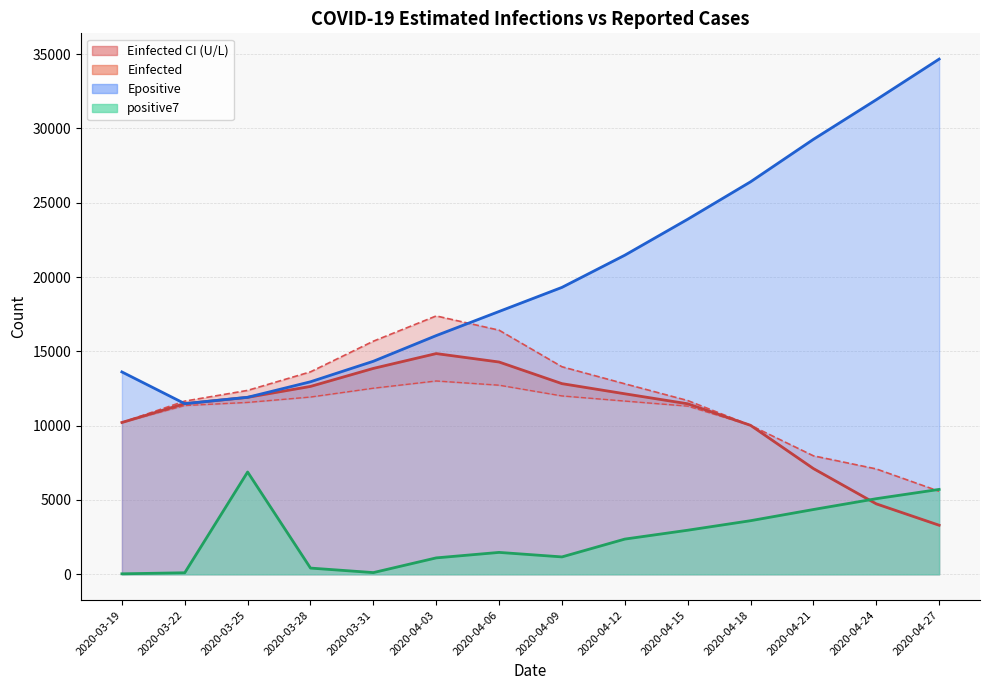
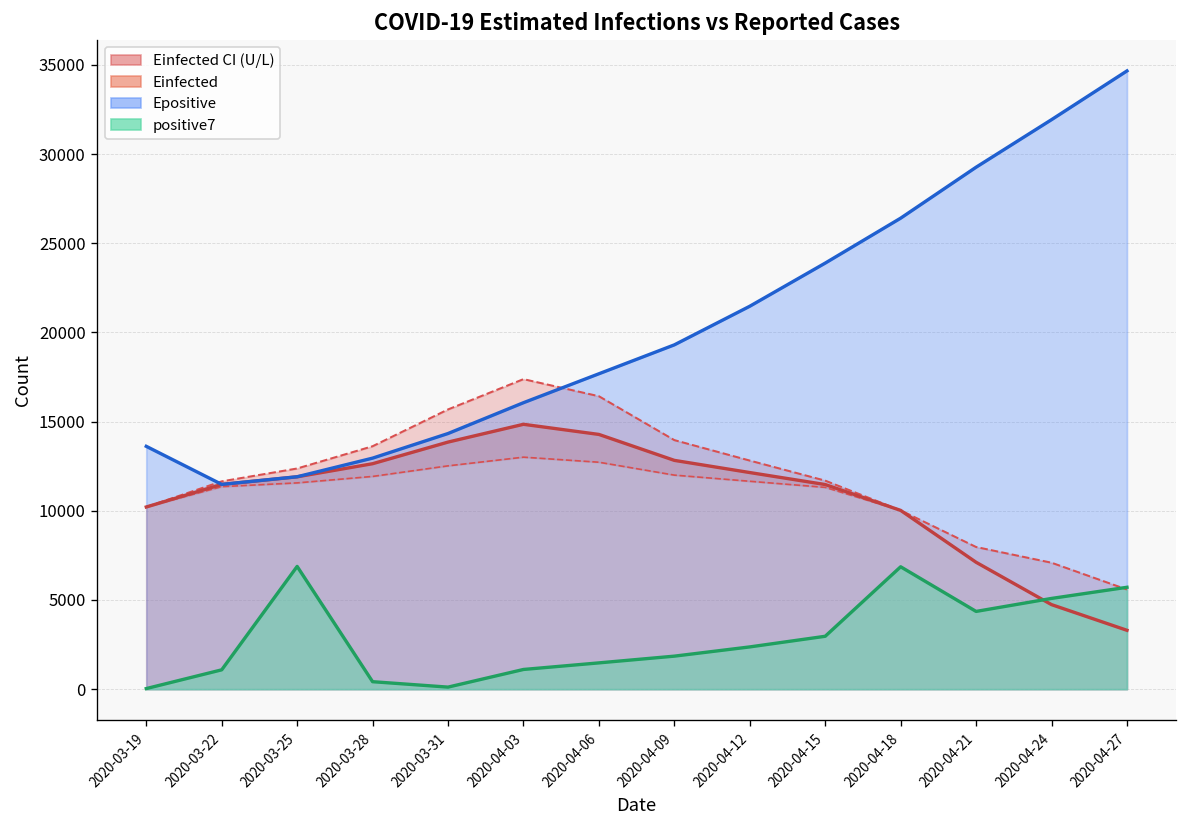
positive7, 2020-03-22: 100 -> 1100
positive7, 2020-04-09: 1200 -> 1900
positive7, 2020-04-18: 3600 -> 6900
